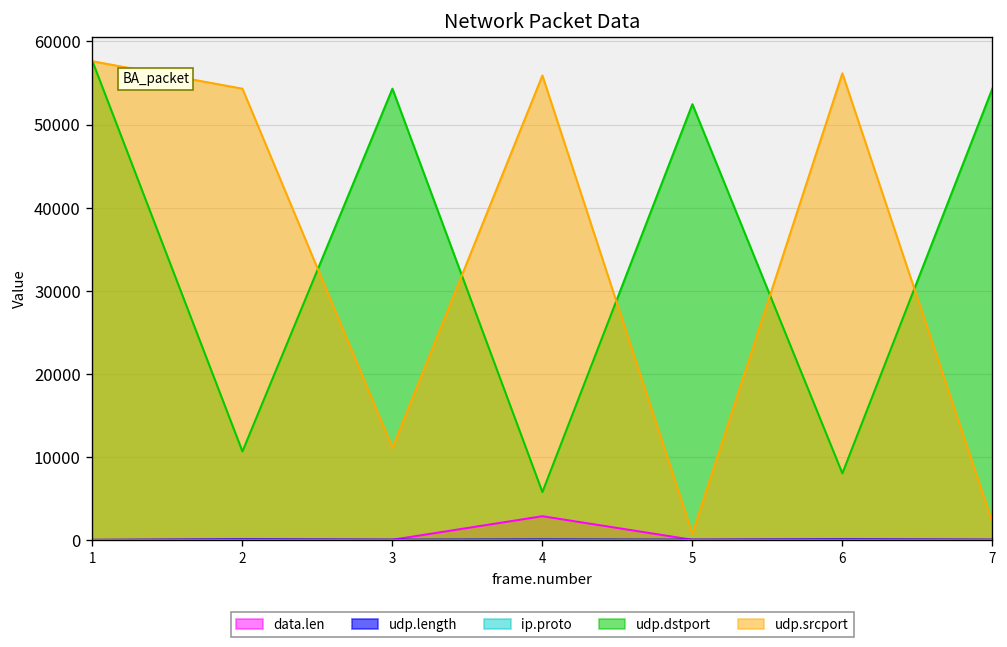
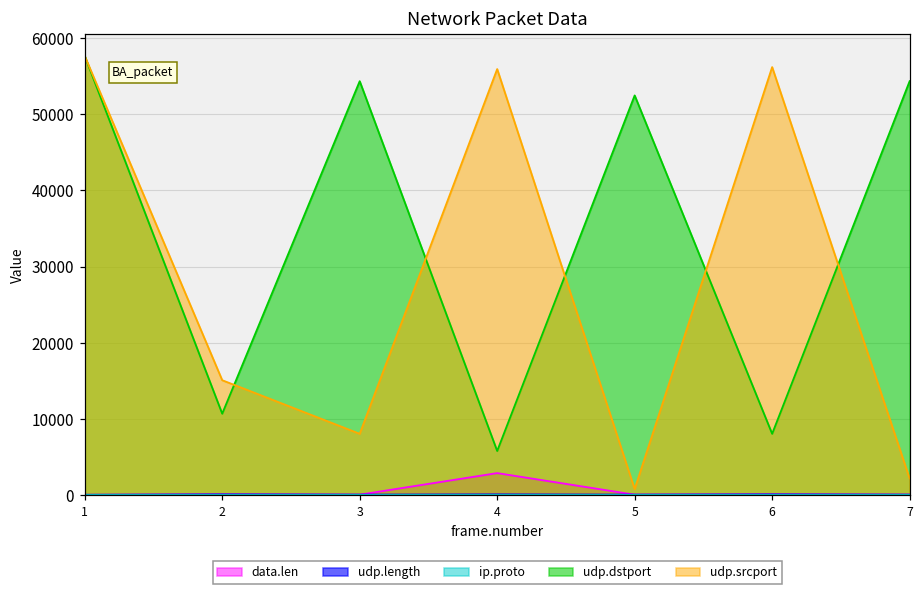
udp.srcport, 2: 54000 -> 15000
udp.srcport, 3: 11000 -> 8000
